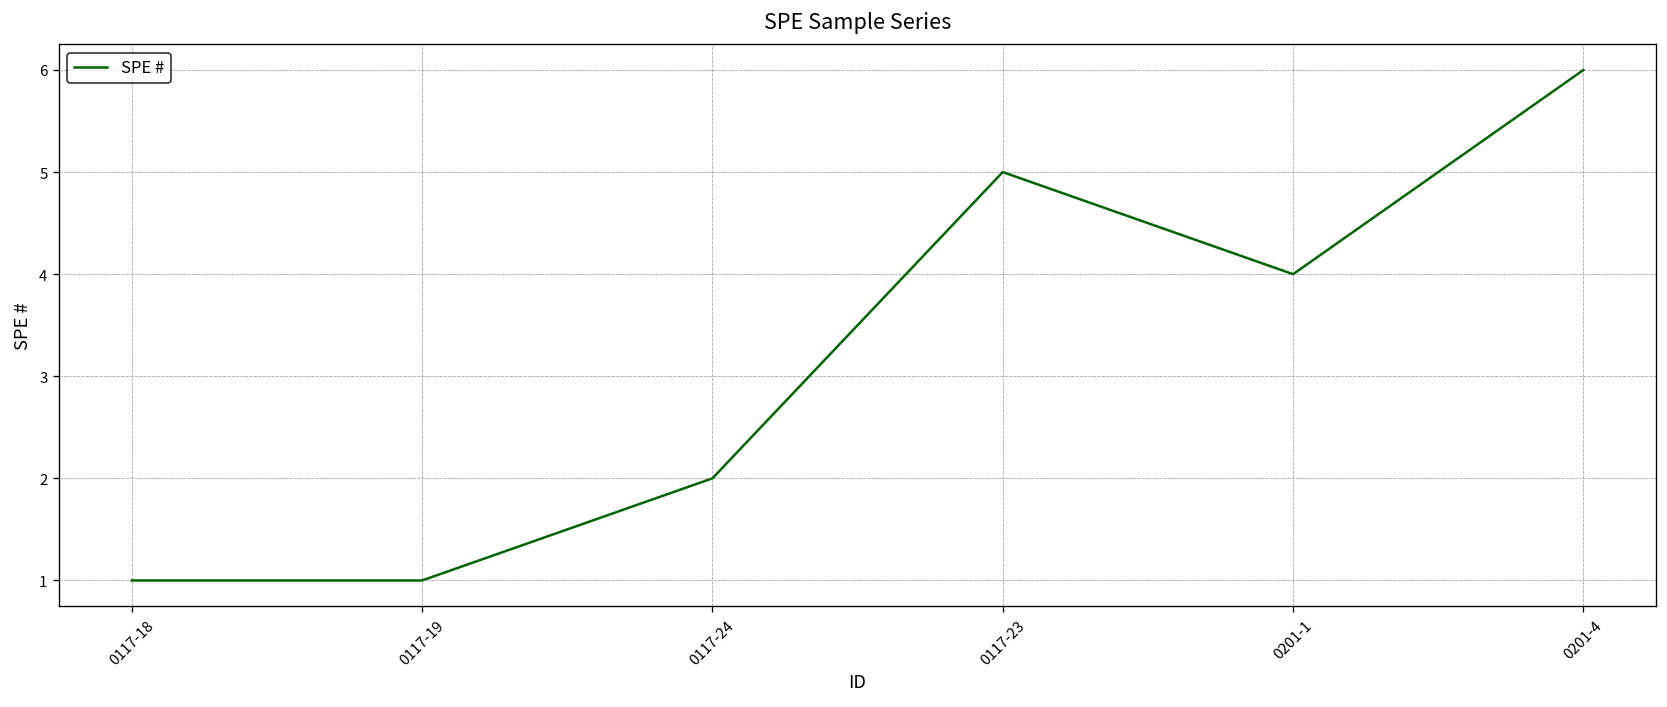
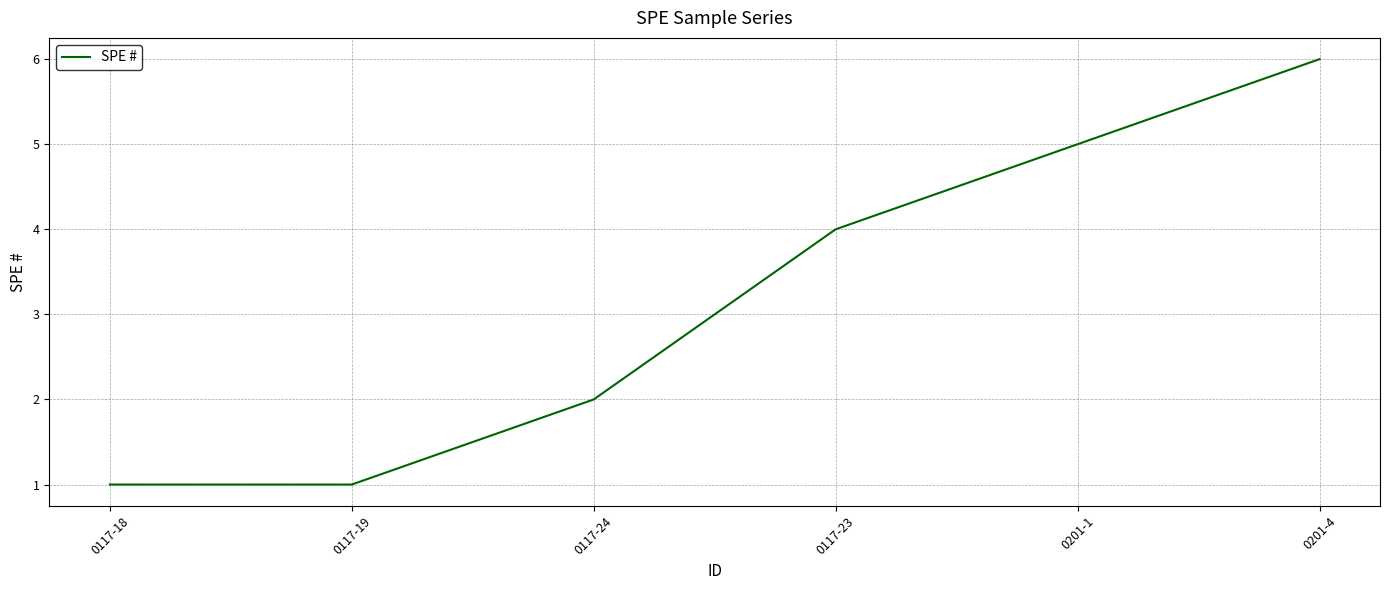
0117-23: 5 -> 4
0201-1: 4 -> 5
